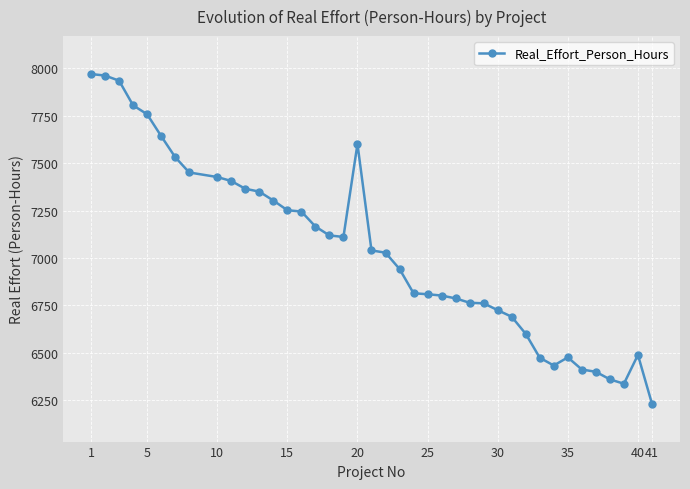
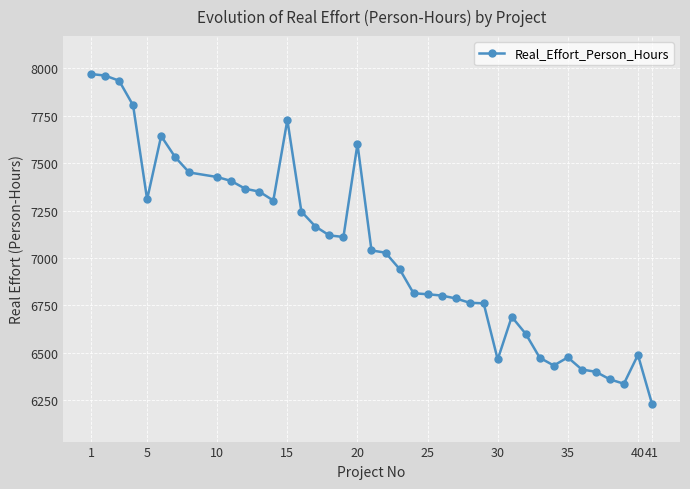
5: 7760 -> 7310
15: 7250 -> 7730
30: 6730 -> 6470
